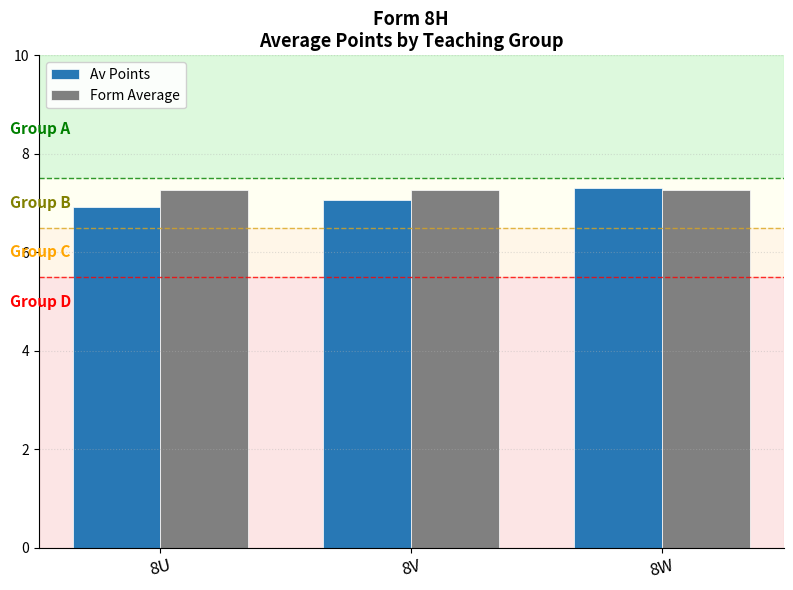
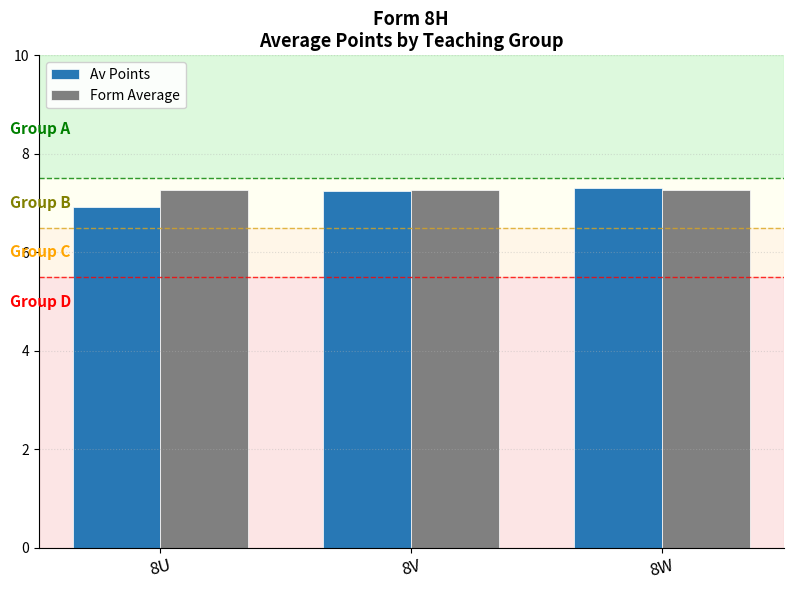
Av Points, 8V: 7.1 -> 7.3
